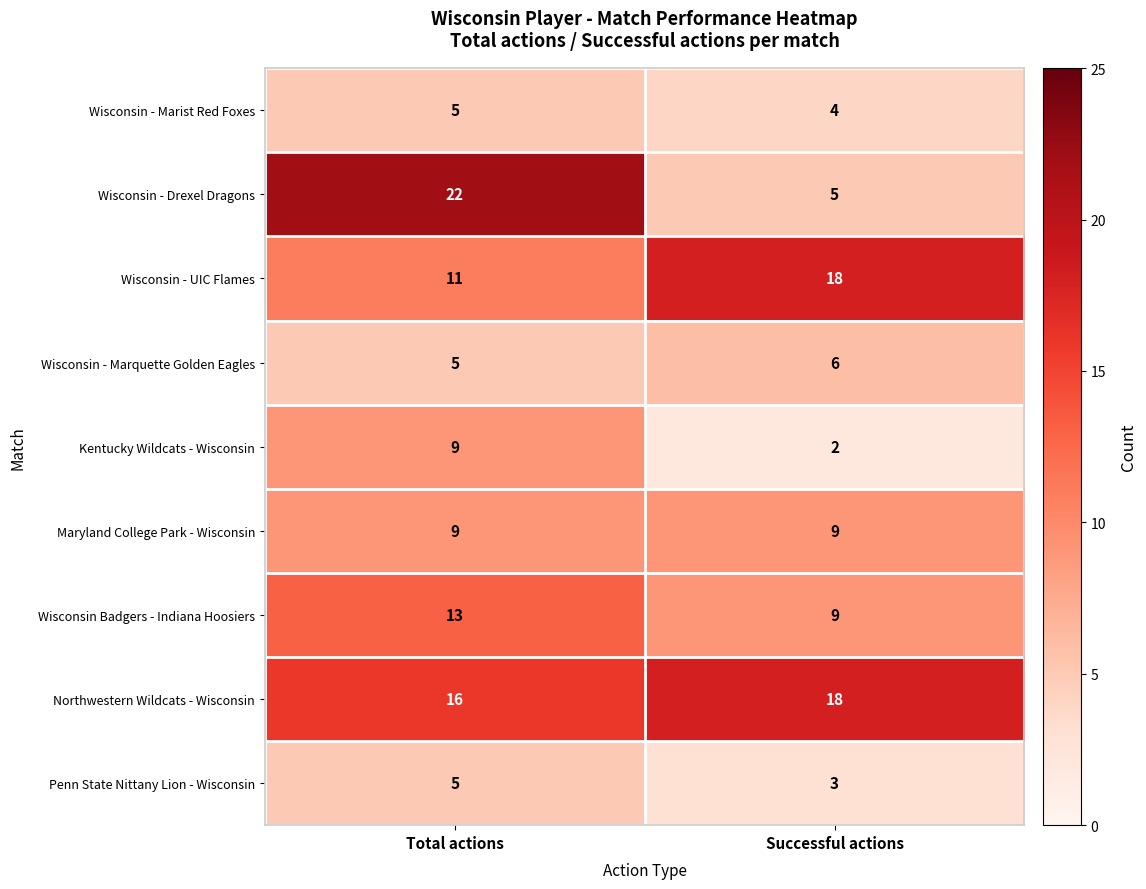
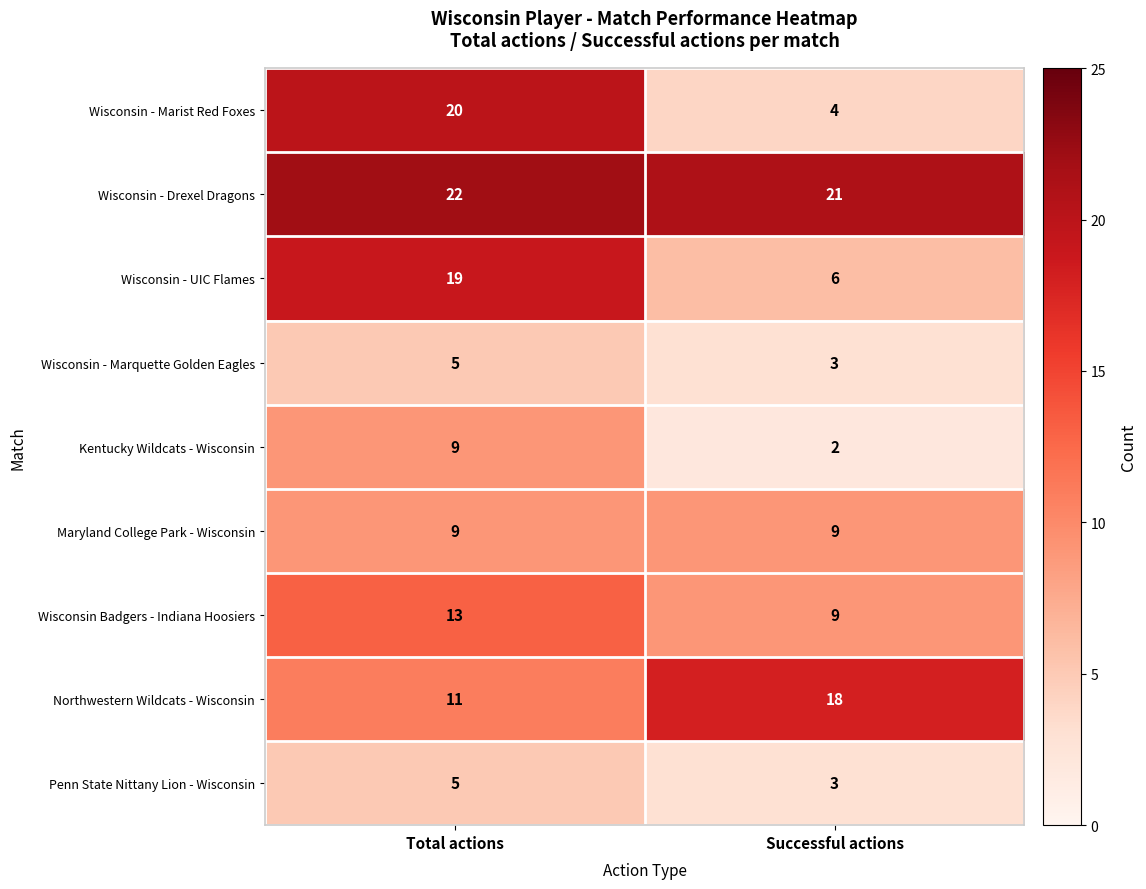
Wisconsin - Marist Red Foxes, Total actions: 5 -> 20
Wisconsin - Drexel Dragons, Successful actions: 5 -> 21
Wisconsin - UIC Flames, Total actions: 11 -> 19
Wisconsin - UIC Flames, Successful actions: 18 -> 6
Wisconsin - Marquette Golden Eagles, Successful actions: 6 -> 3
Northwestern Wildcats - Wisconsin, Total actions: 16 -> 11
